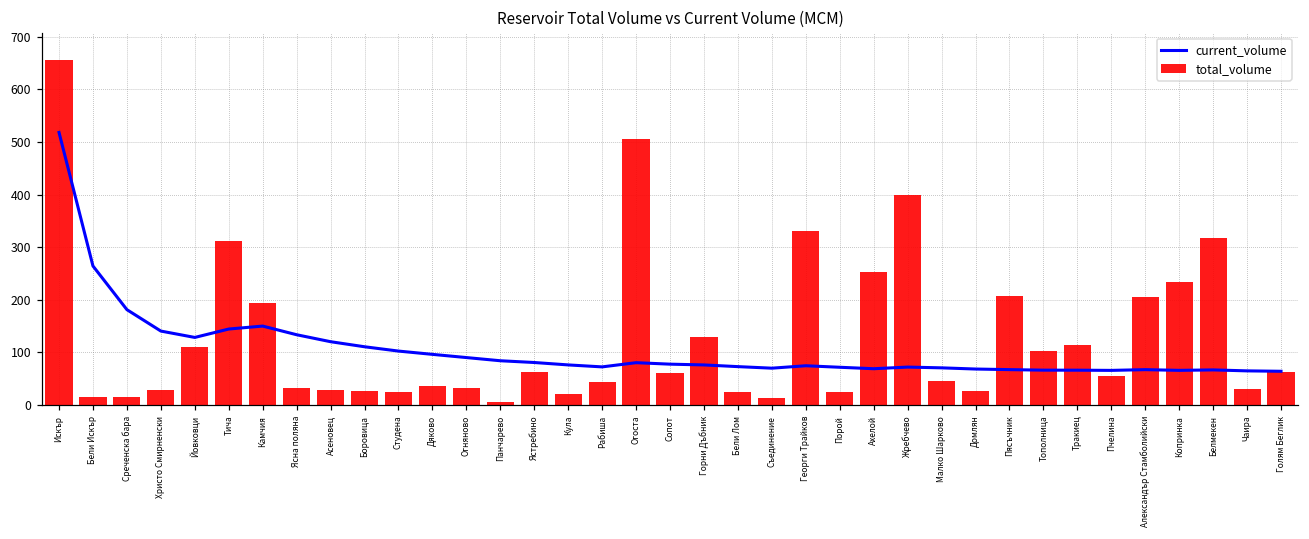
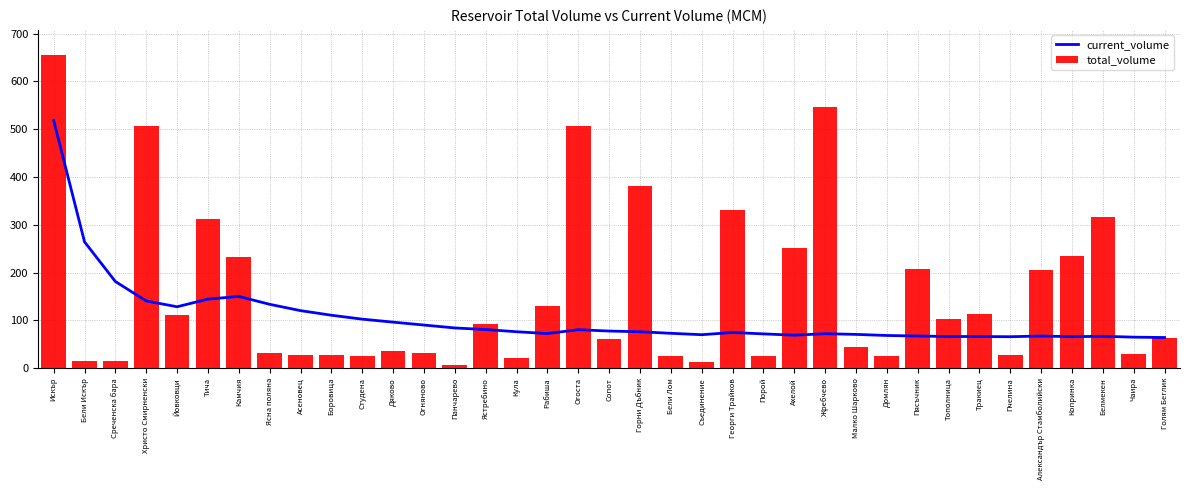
total_volume, Христо Смирненски: 30 -> 510
total_volume, Камчия: 190 -> 230
total_volume, Ястребино: 60 -> 90
total_volume, Рабиша: 40 -> 130
total_volume, Горни Дъбник: 130 -> 380
total_volume, Жребчево: 400 -> 550
total_volume, Пчелина: 50 -> 30
